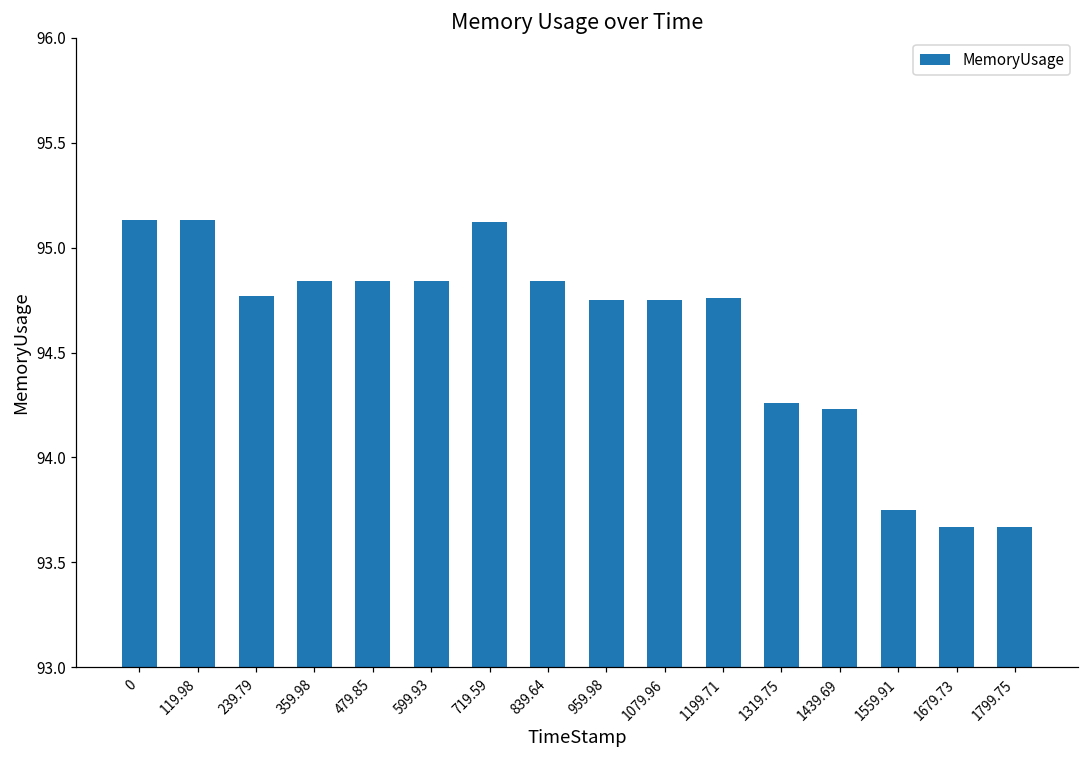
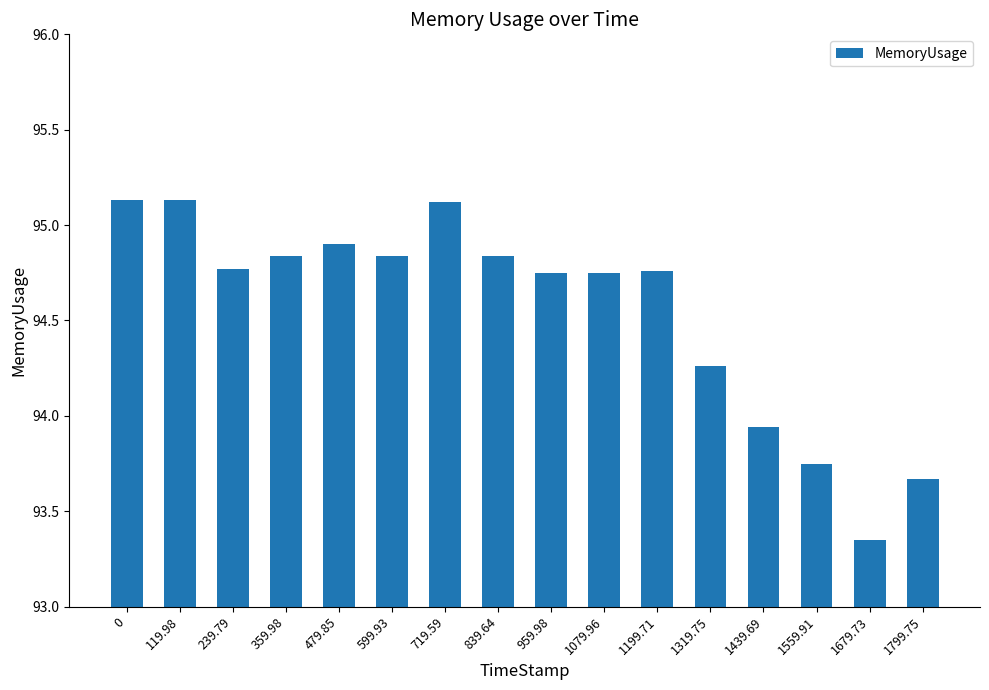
479.85: 94.84 -> 94.90
1439.69: 94.23 -> 93.94
1679.73: 93.67 -> 93.35
